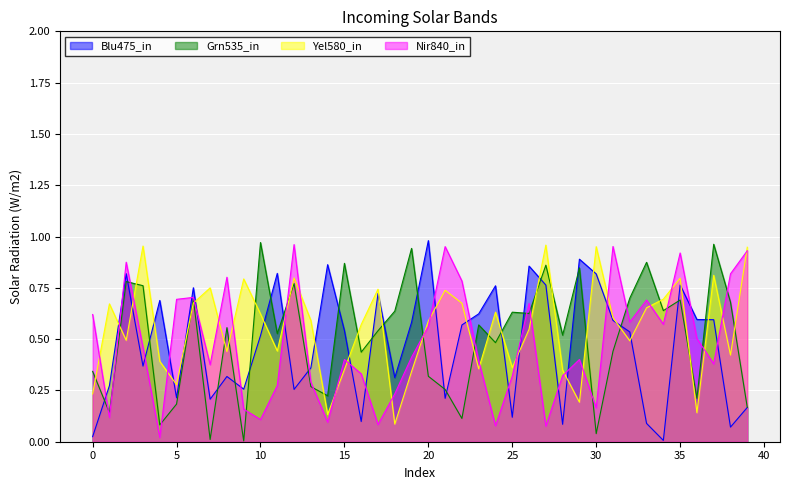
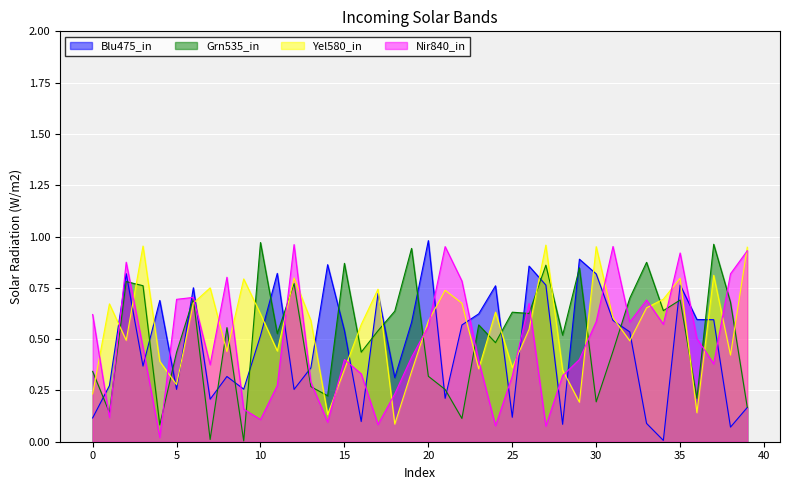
Blu475_in, 0: 0.02 -> 0.12
Blu475_in, 5: 0.21 -> 0.26
Grn535_in, 5: 0.18 -> 0.44
Grn535_in, 30: 0.04 -> 0.19
Nir840_in, 30: 0.17 -> 0.59
